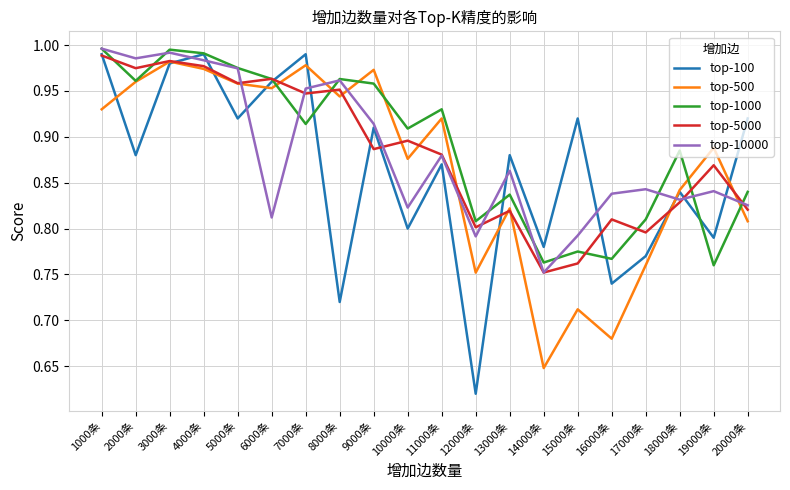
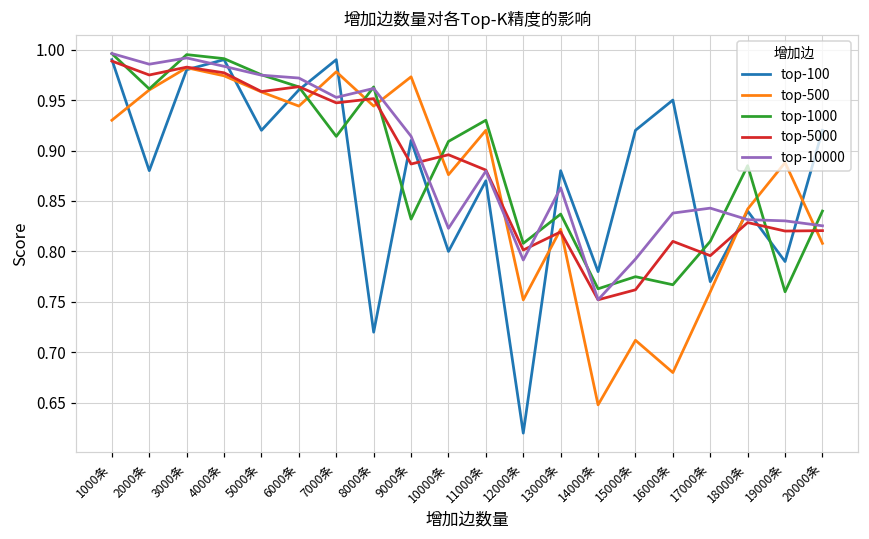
top-500, 6000条: 0.95 -> 0.94
top-10000, 6000条: 0.81 -> 0.97
top-1000, 9000条: 0.96 -> 0.83
top-100, 16000条: 0.74 -> 0.95
top-5000, 19000条: 0.87 -> 0.82
top-10000, 19000条: 0.84 -> 0.83
